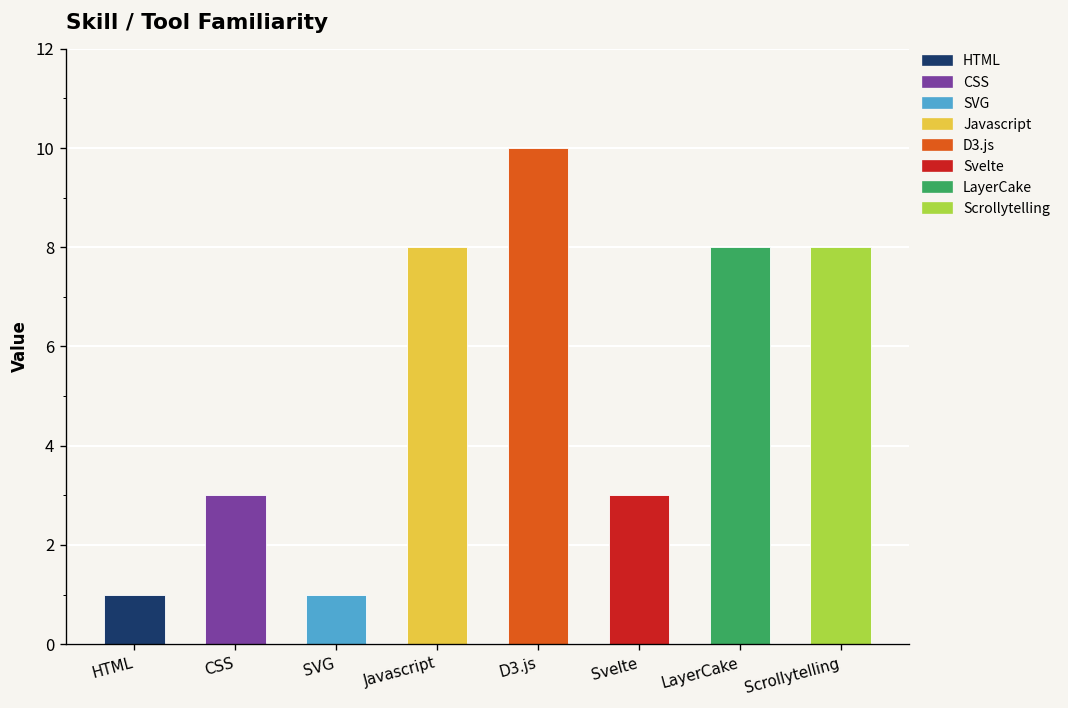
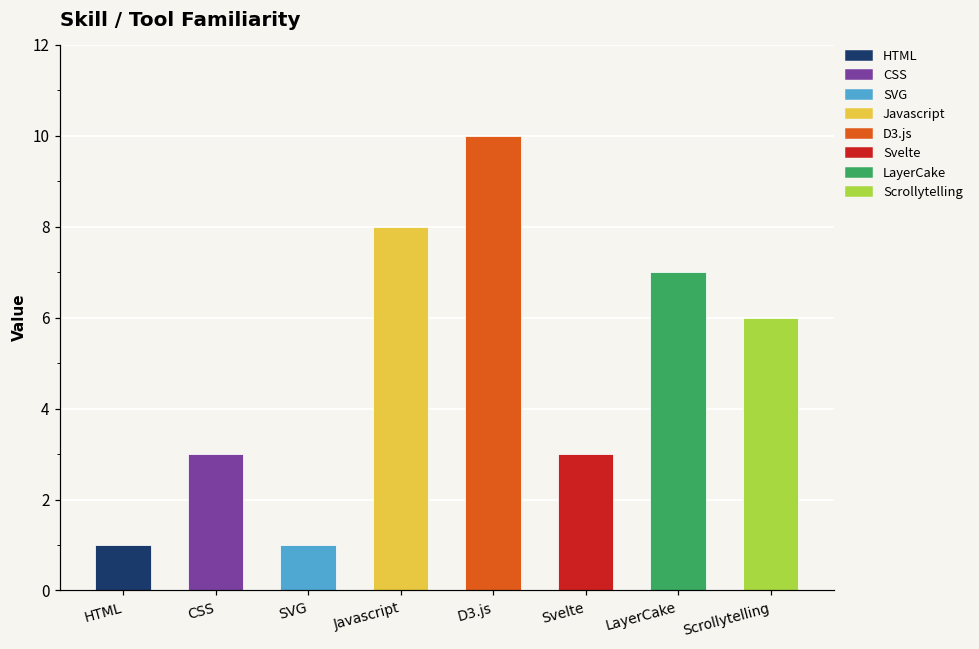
LayerCake: 8 -> 7
Scrollytelling: 8 -> 6
